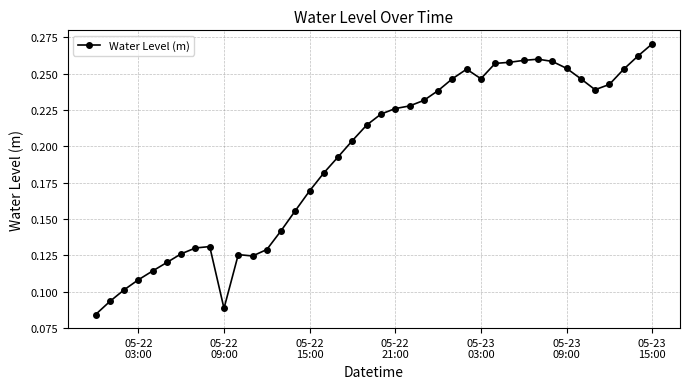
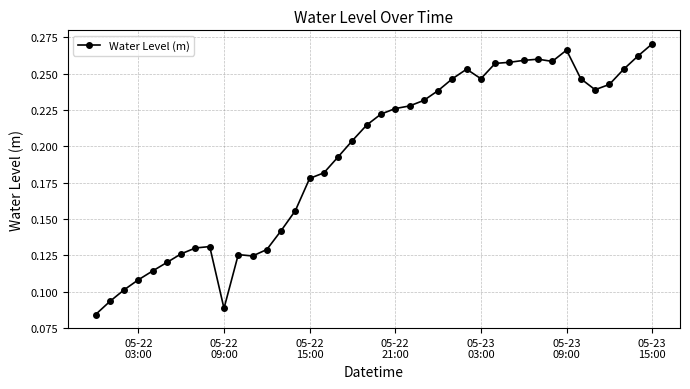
05-22 15:00: 0.169 -> 0.178
05-23 09:00: 0.254 -> 0.266
